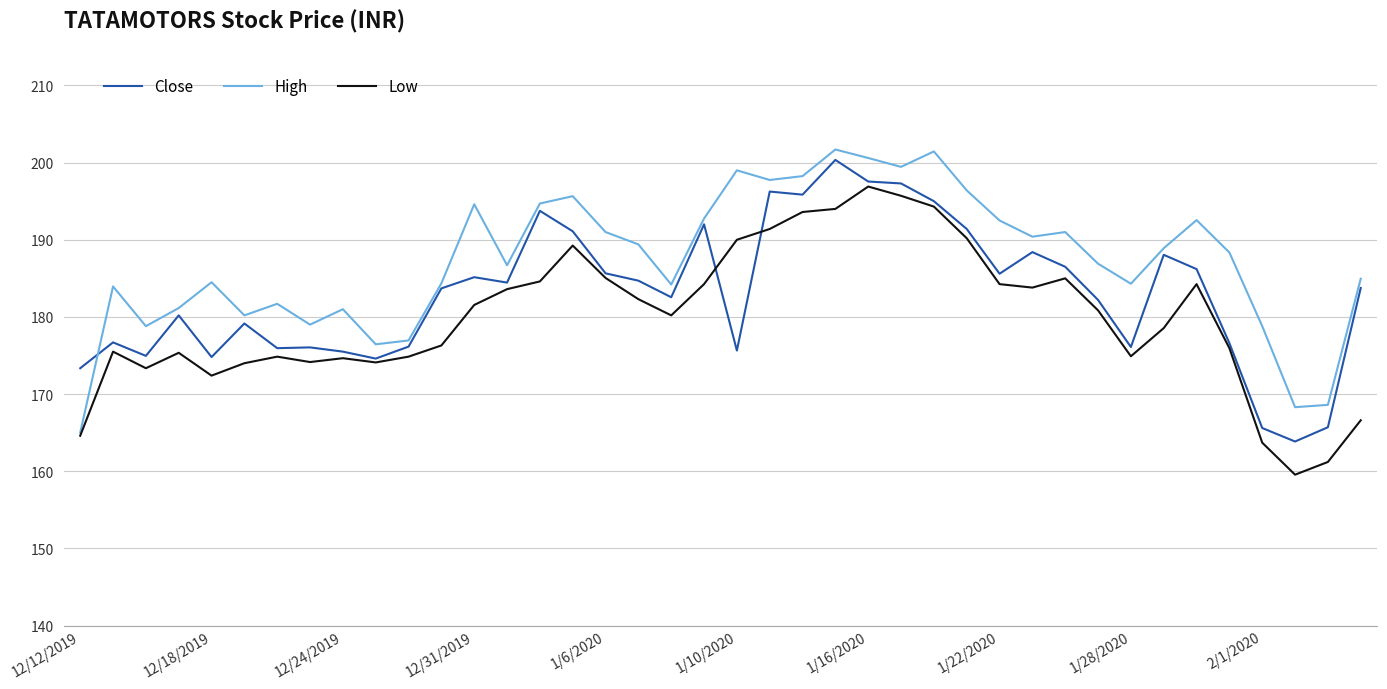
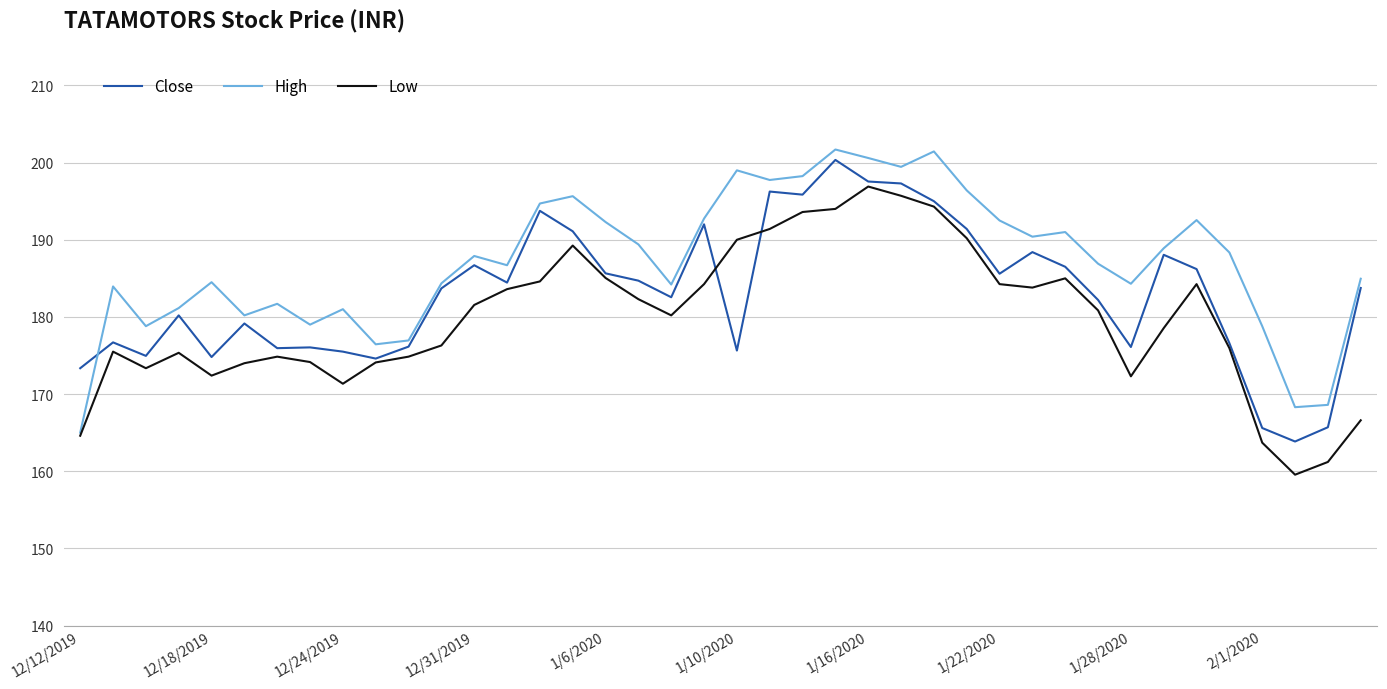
Low, 12/24/2019: 175 -> 171
Close, 12/31/2019: 185 -> 187
High, 12/31/2019: 195 -> 188
High, 1/6/2020: 191 -> 192
Low, 1/28/2020: 175 -> 172
